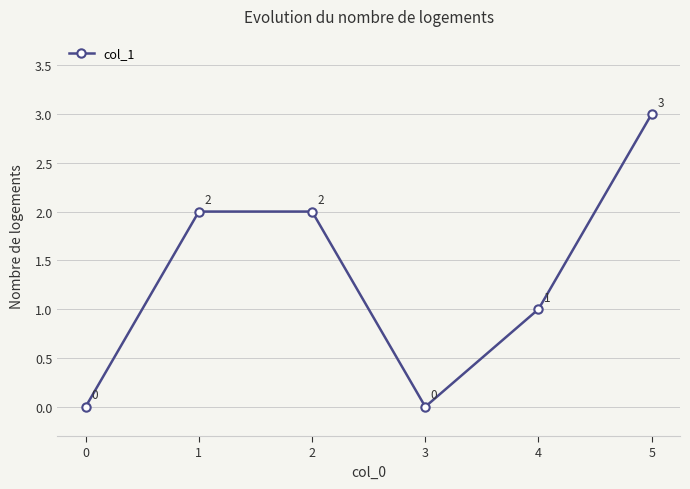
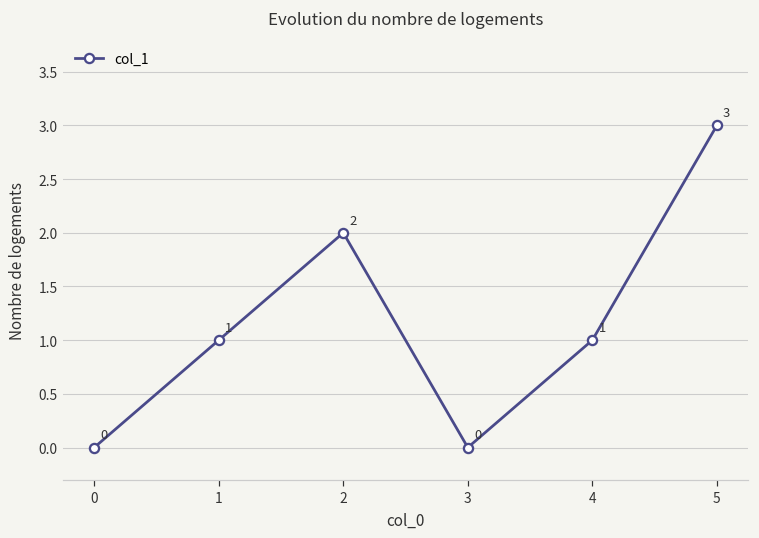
1: 2 -> 1
